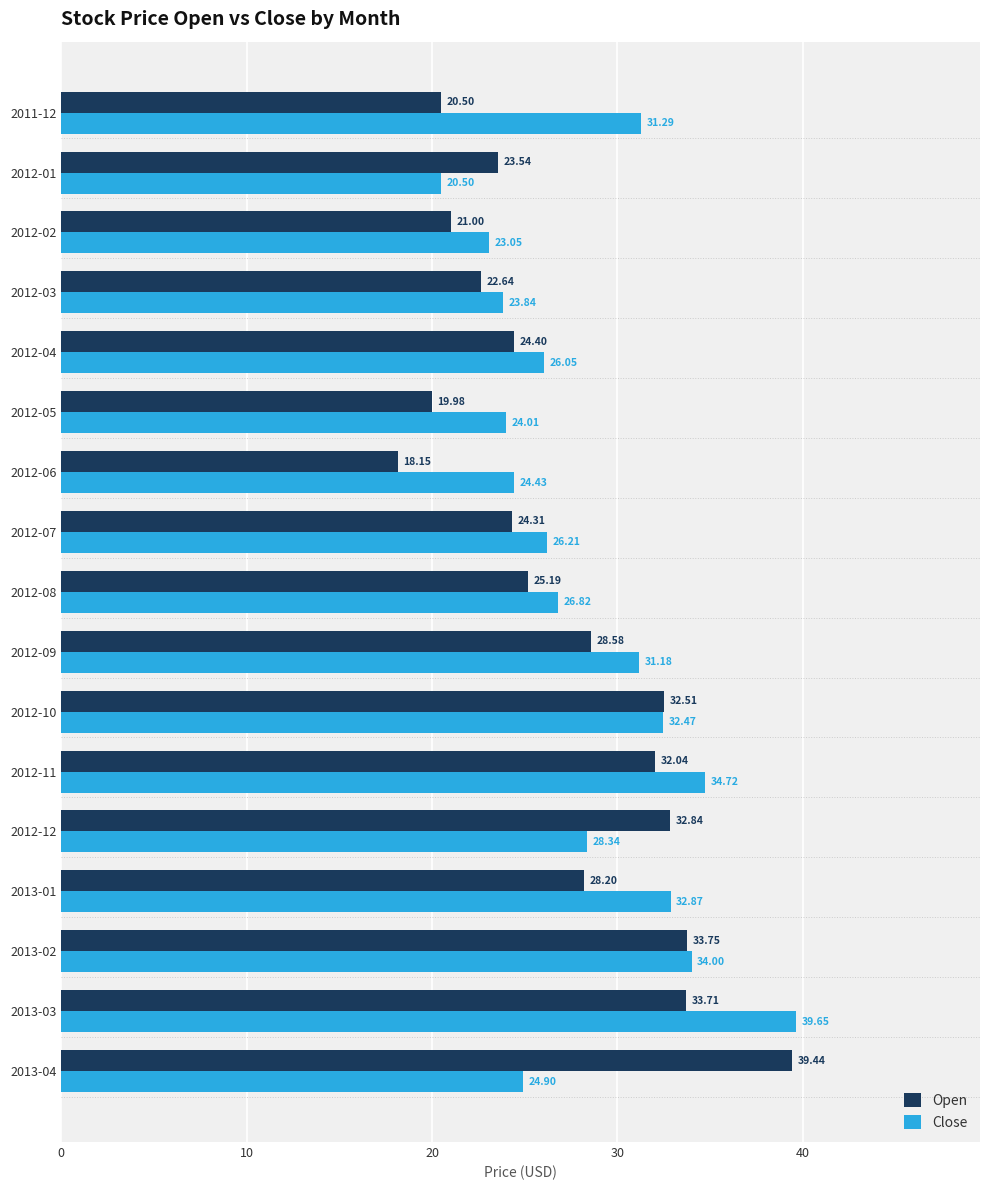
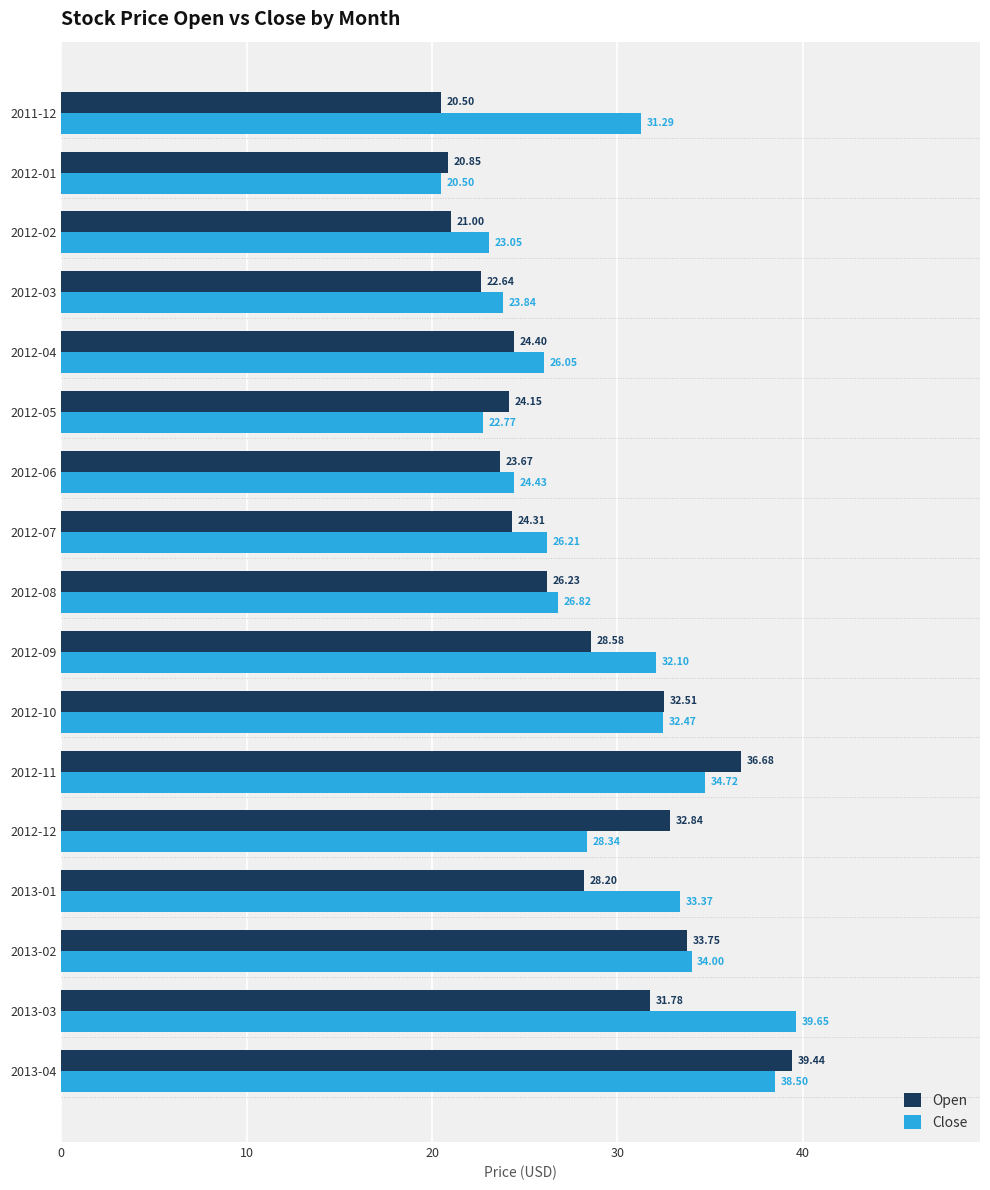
Open, 2012-01: 23.54 -> 20.85
Open, 2012-05: 19.98 -> 24.15
Close, 2012-05: 24.01 -> 22.77
Open, 2012-06: 18.15 -> 23.67
Open, 2012-08: 25.19 -> 26.23
Close, 2012-09: 31.18 -> 32.10
Open, 2012-11: 32.04 -> 36.68
Close, 2013-01: 32.87 -> 33.37
Open, 2013-03: 33.71 -> 31.78
Close, 2013-04: 24.90 -> 38.50
